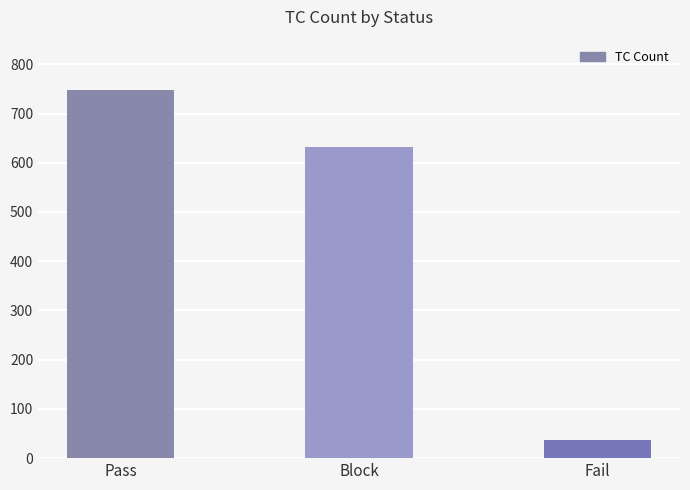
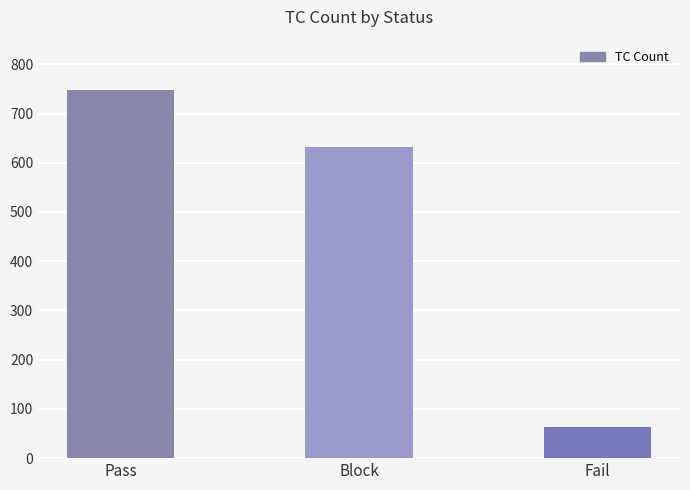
Fail: 40 -> 60
